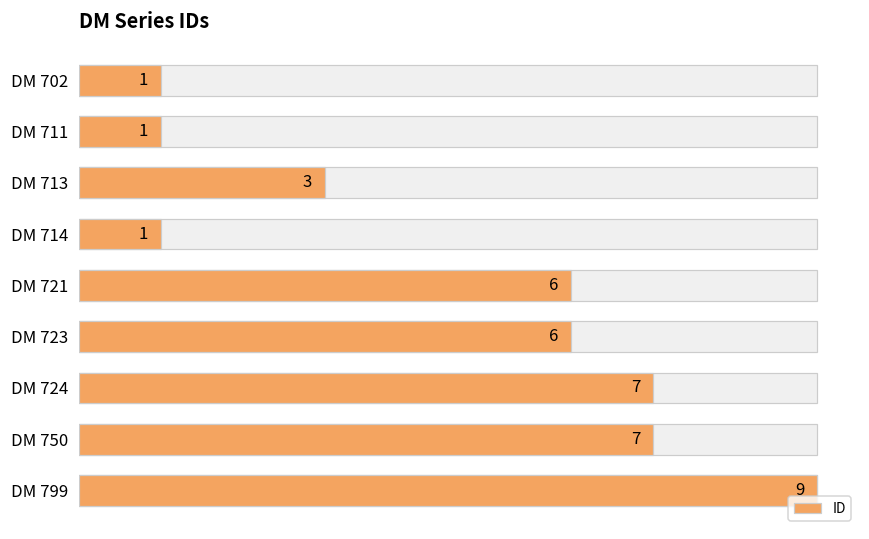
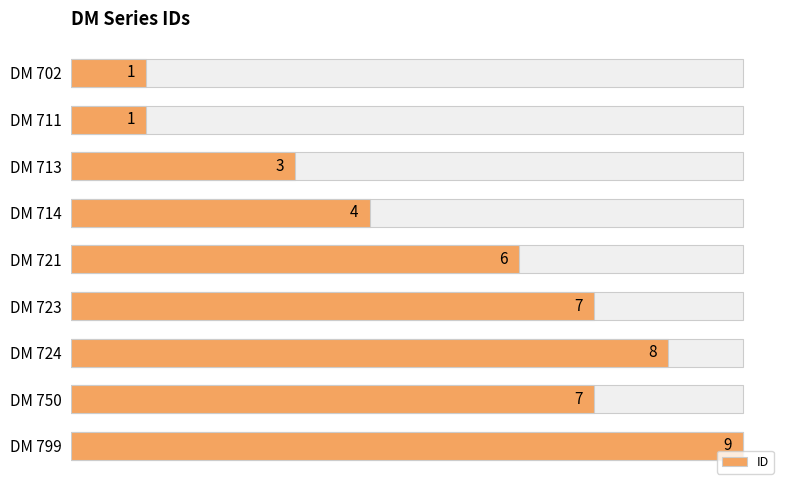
ID, DM 714: 1 -> 4
ID, DM 723: 6 -> 7
ID, DM 724: 7 -> 8
